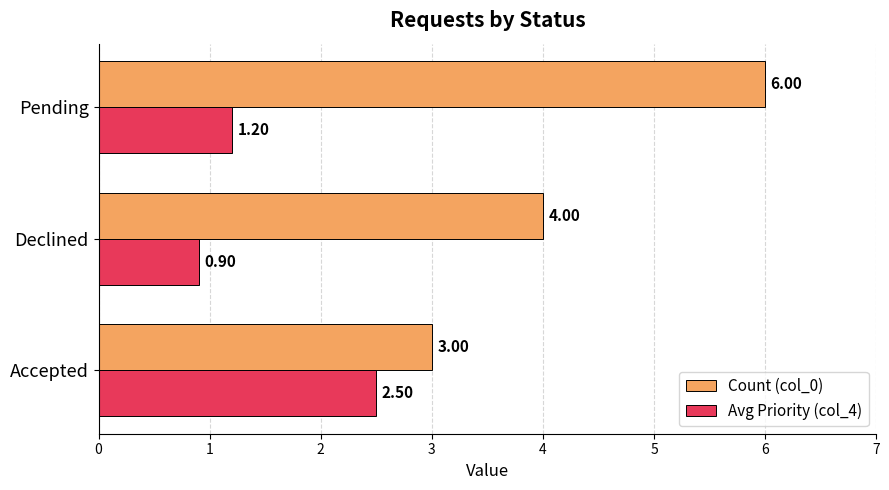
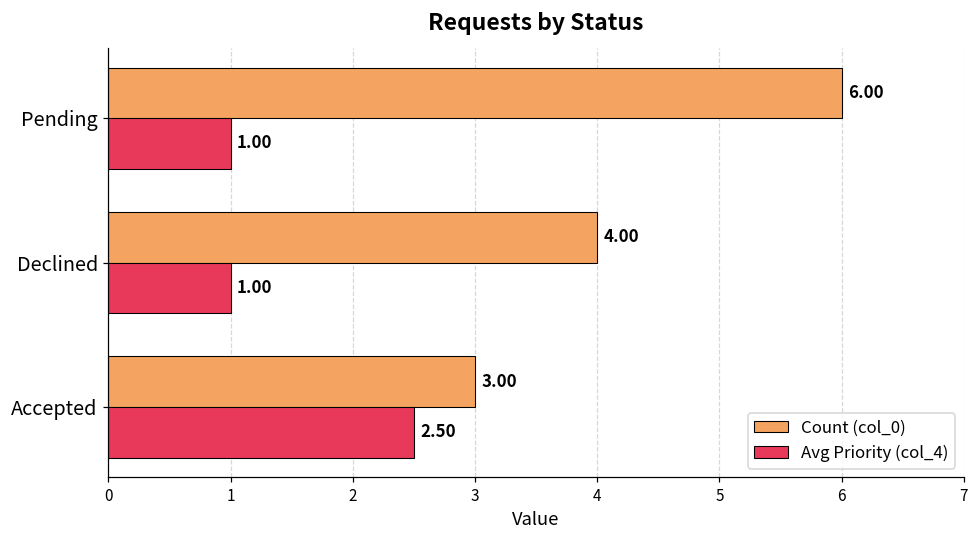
Avg Priority (col_4), Pending: 1.20 -> 1.00
Avg Priority (col_4), Declined: 0.90 -> 1.00
